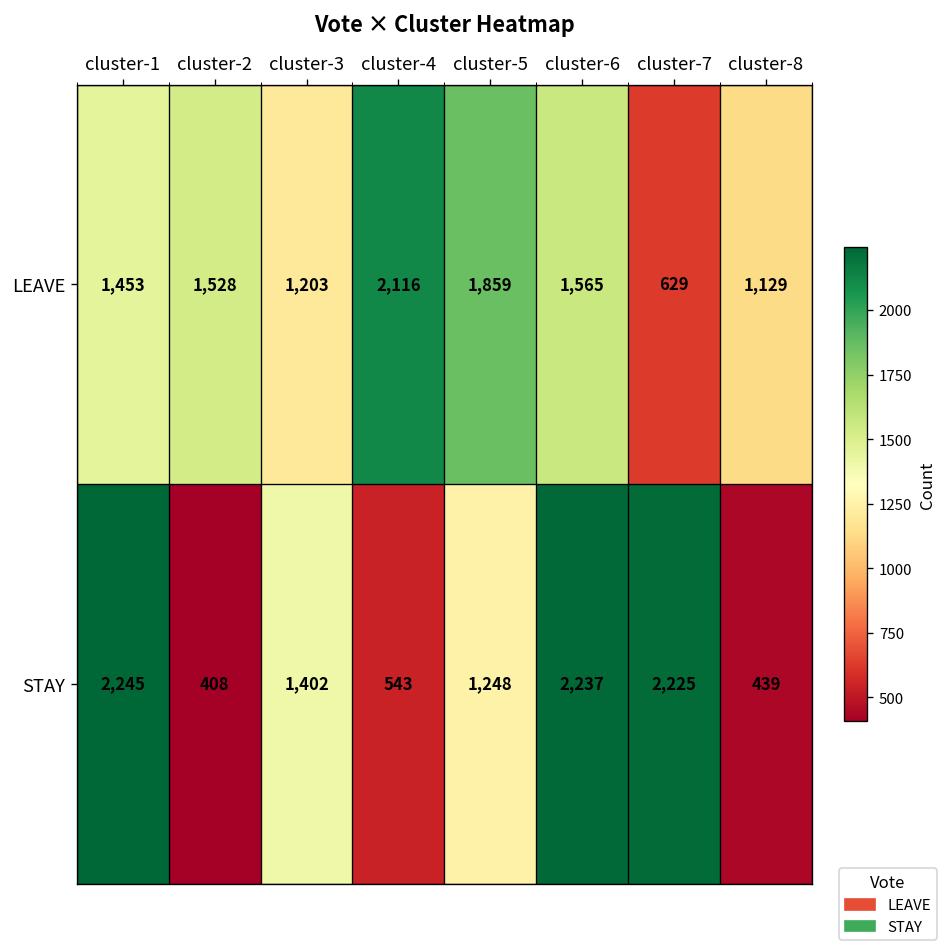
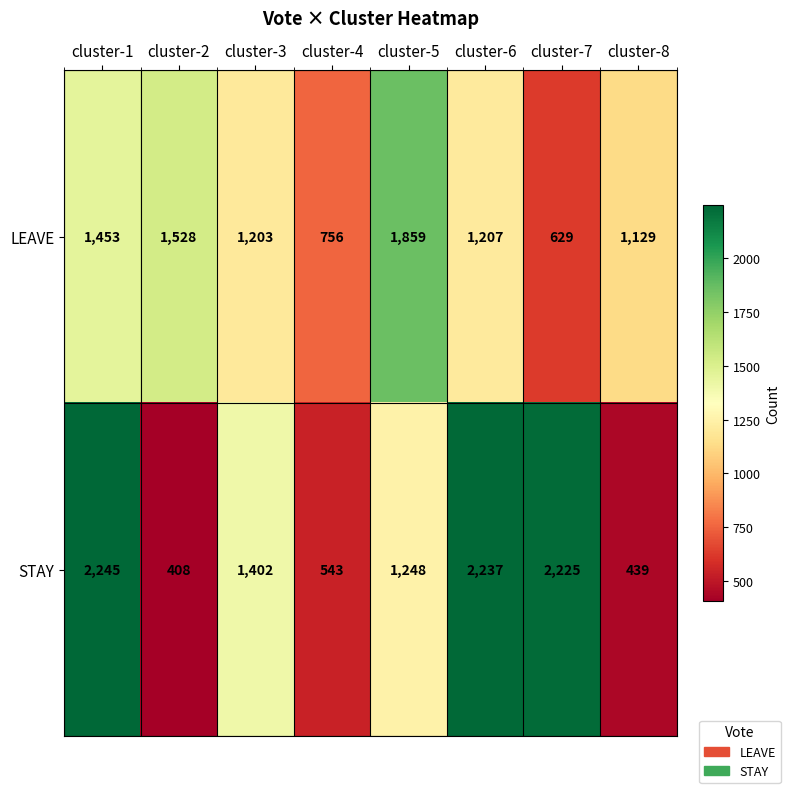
LEAVE, cluster-4: 2,116 -> 756
LEAVE, cluster-6: 1,565 -> 1,207
